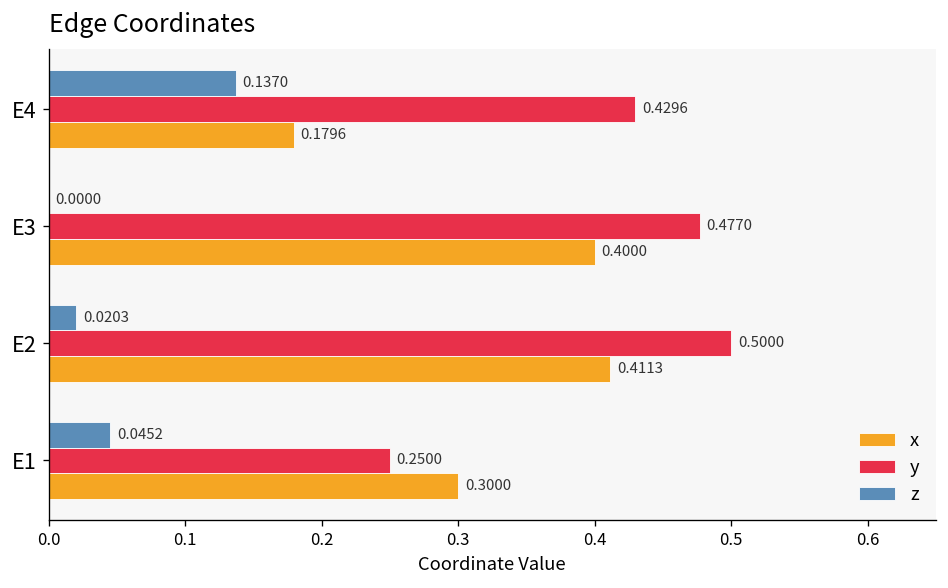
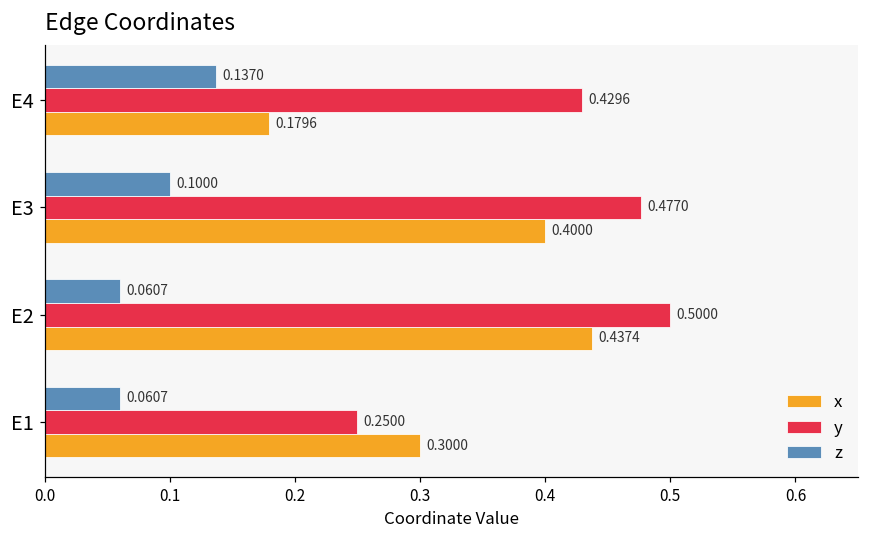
z, E3: 0.0000 -> 0.1000
z, E2: 0.0203 -> 0.0607
x, E2: 0.4113 -> 0.4374
z, E1: 0.0452 -> 0.0607
